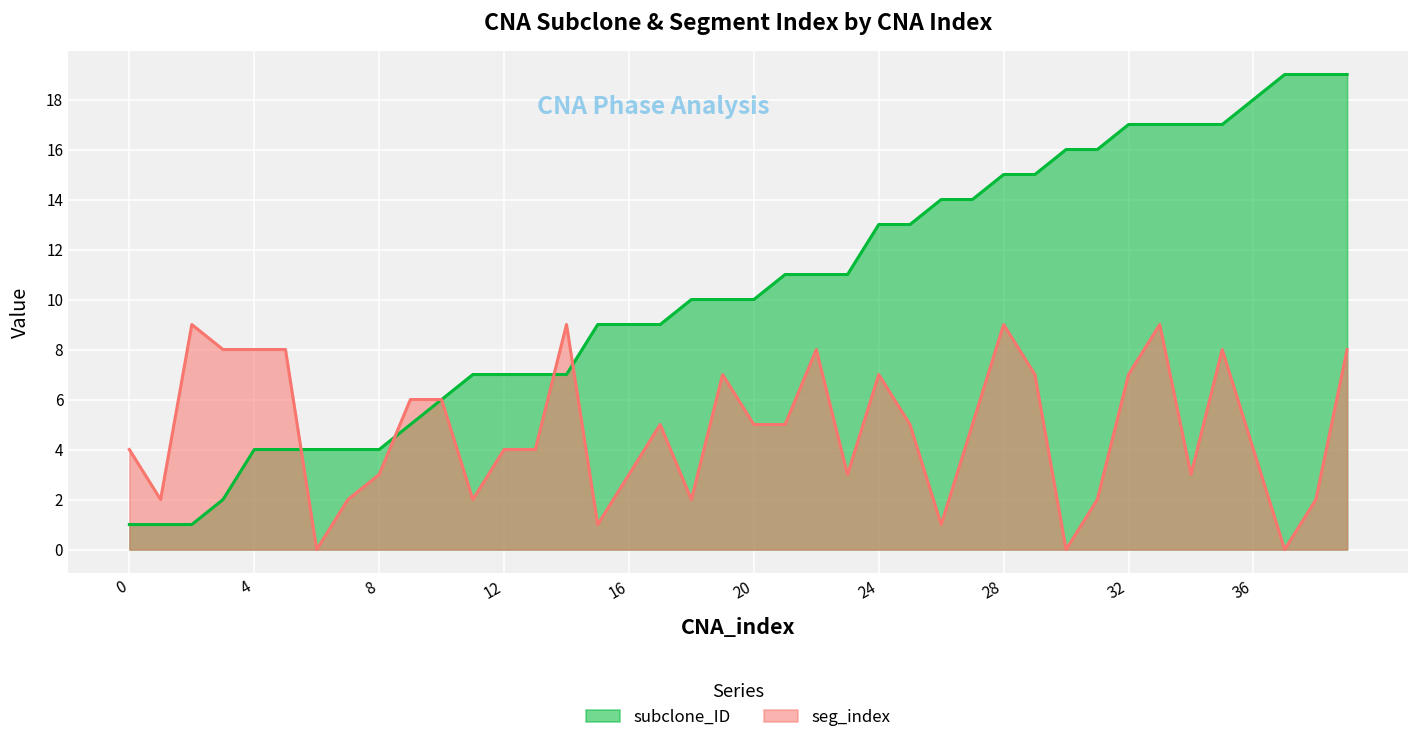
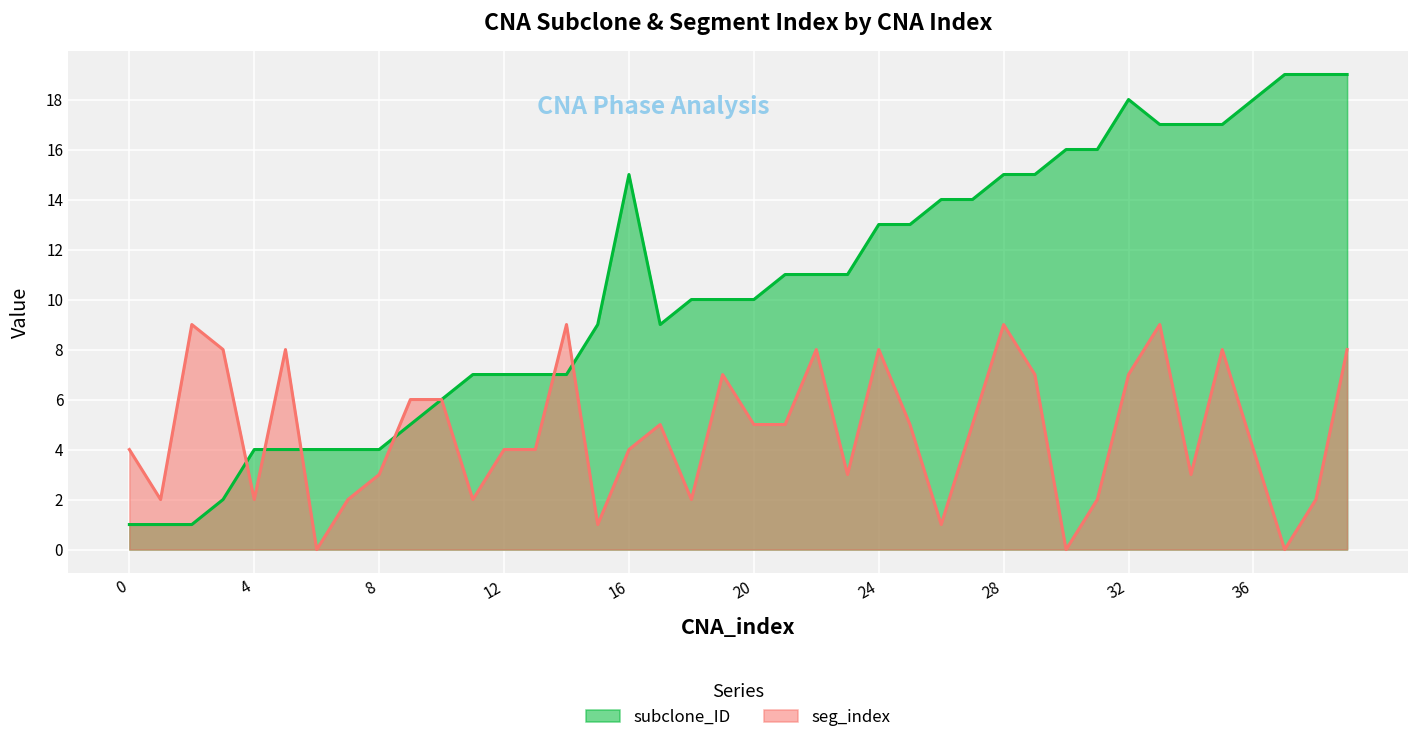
seg_index, 4: 8 -> 2
subclone_ID, 16: 9 -> 15
seg_index, 16: 3 -> 4
seg_index, 24: 7 -> 8
subclone_ID, 32: 17 -> 18
